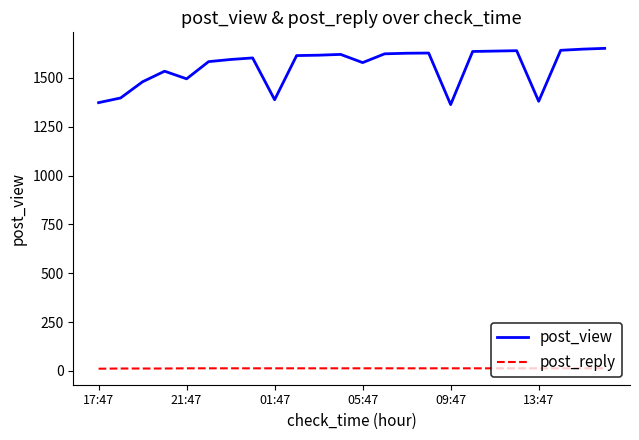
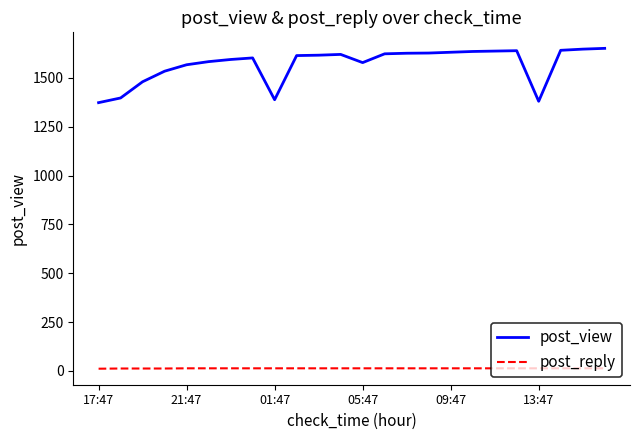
post_view, 21:47: 1500 -> 1570
post_view, 09:47: 1360 -> 1630
